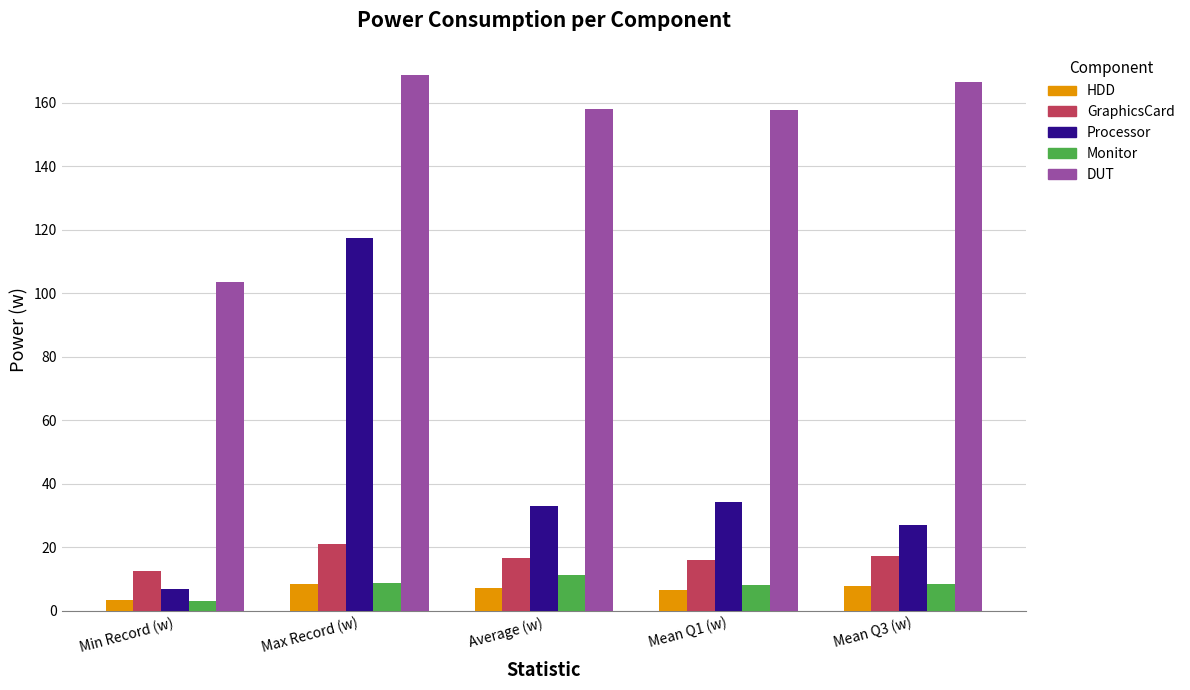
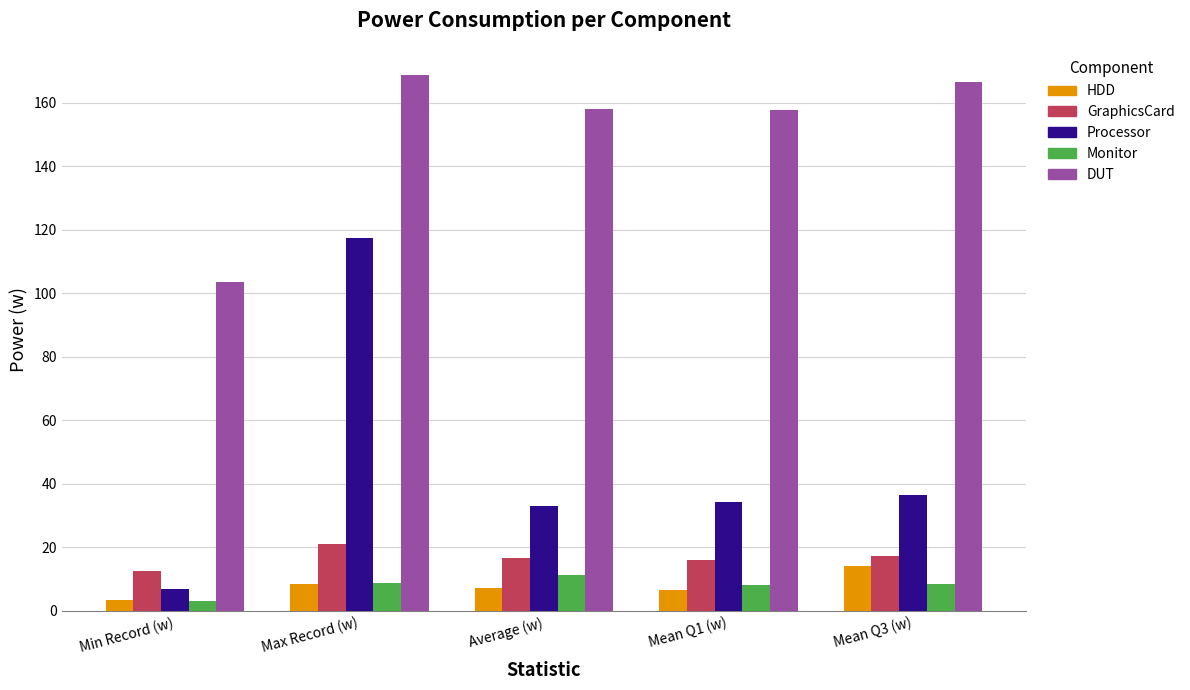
HDD, Mean Q3 (w): 8 -> 14
Processor, Mean Q3 (w): 27 -> 36
